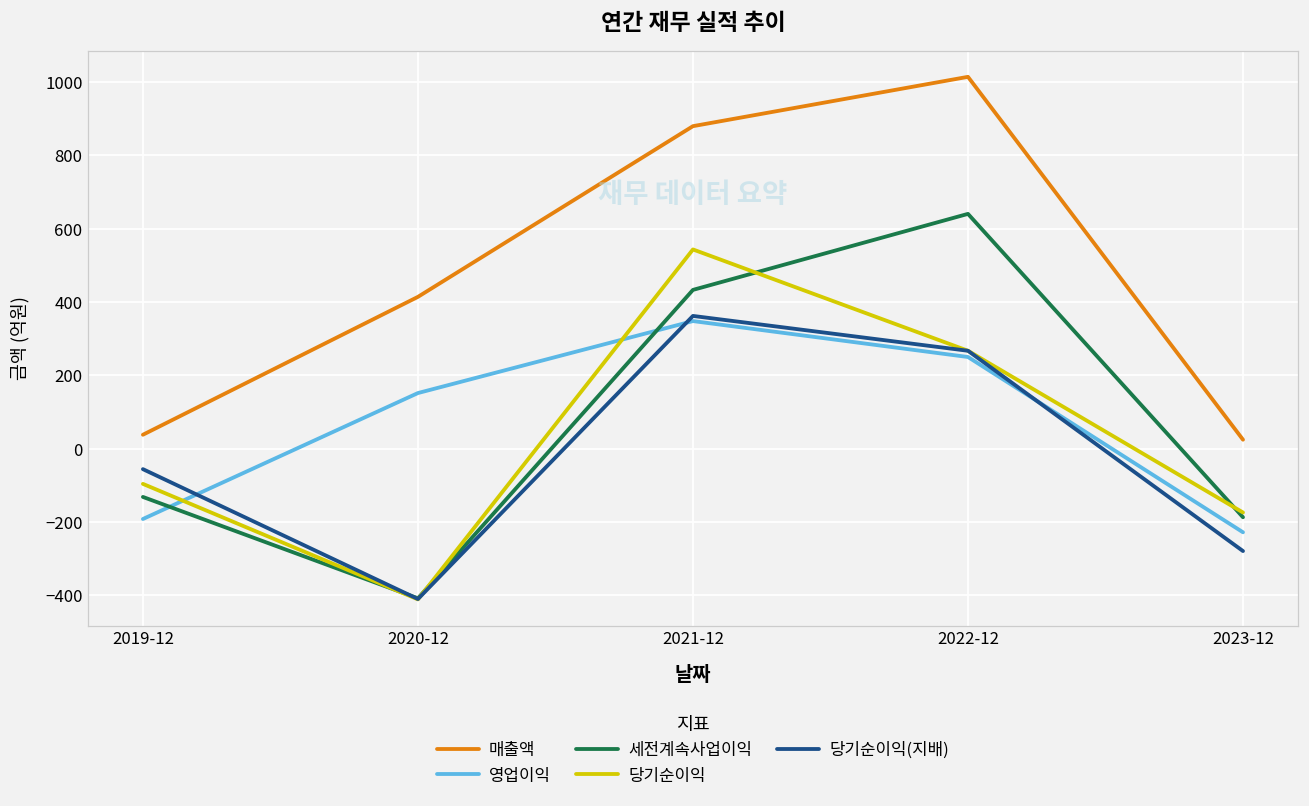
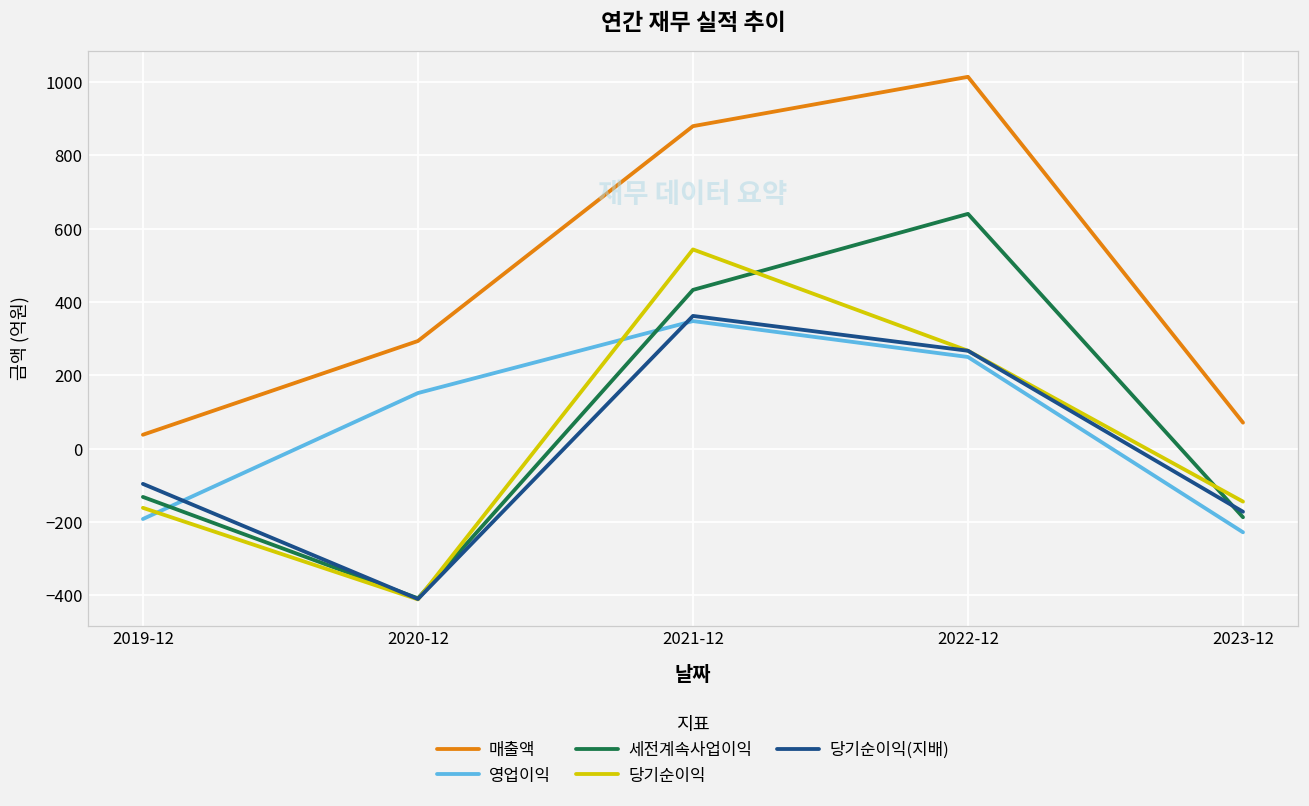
당기순이익, 2019-12: -100 -> -160
당기순이익(지배), 2019-12: -60 -> -100
매출액, 2020-12: 410 -> 290
매출액, 2023-12: 20 -> 70
당기순이익, 2023-12: -170 -> -140
당기순이익(지배), 2023-12: -280 -> -170
